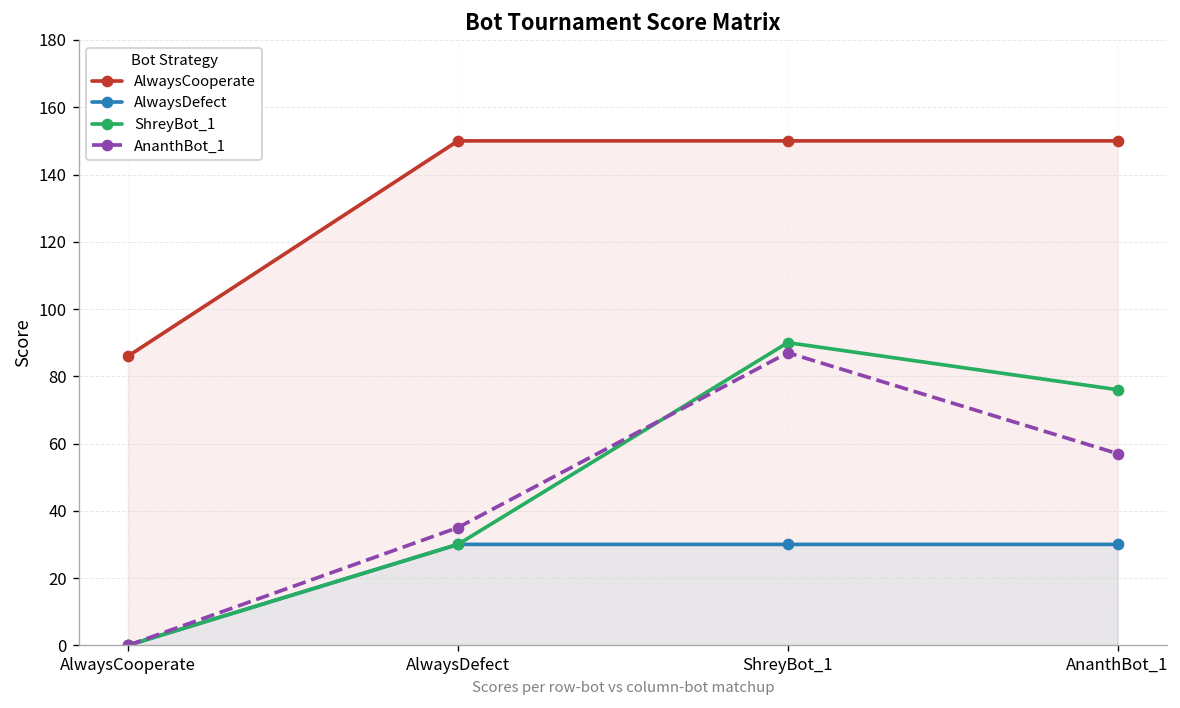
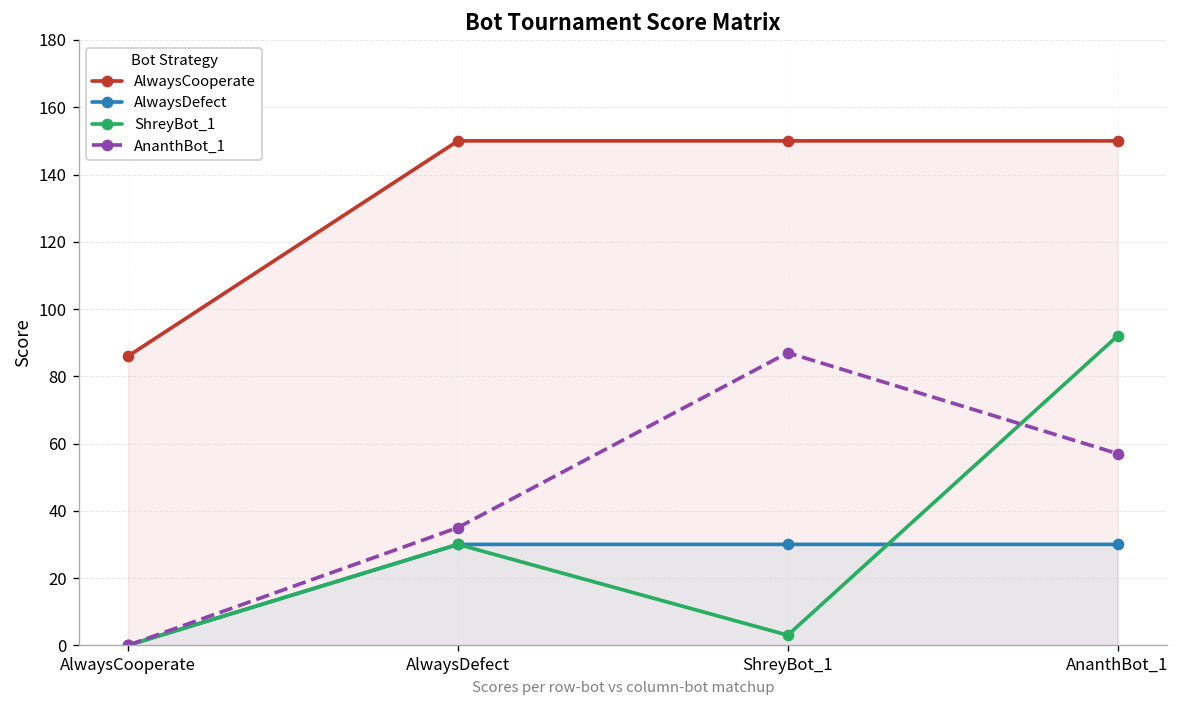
ShreyBot_1, ShreyBot_1: 90 -> 3
ShreyBot_1, AnanthBot_1: 76 -> 92
